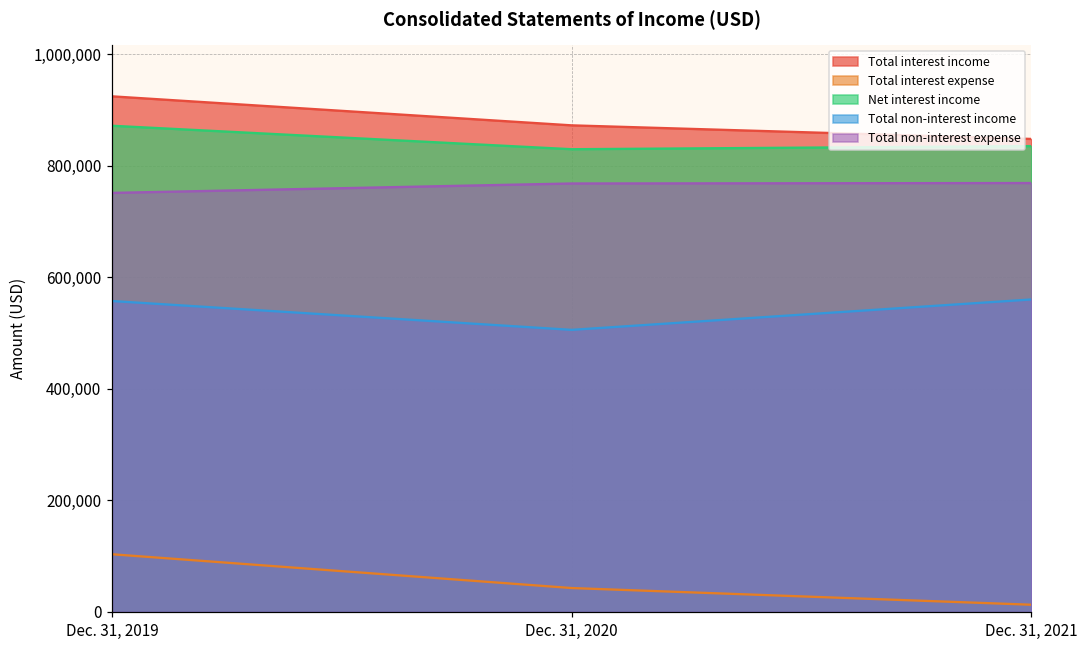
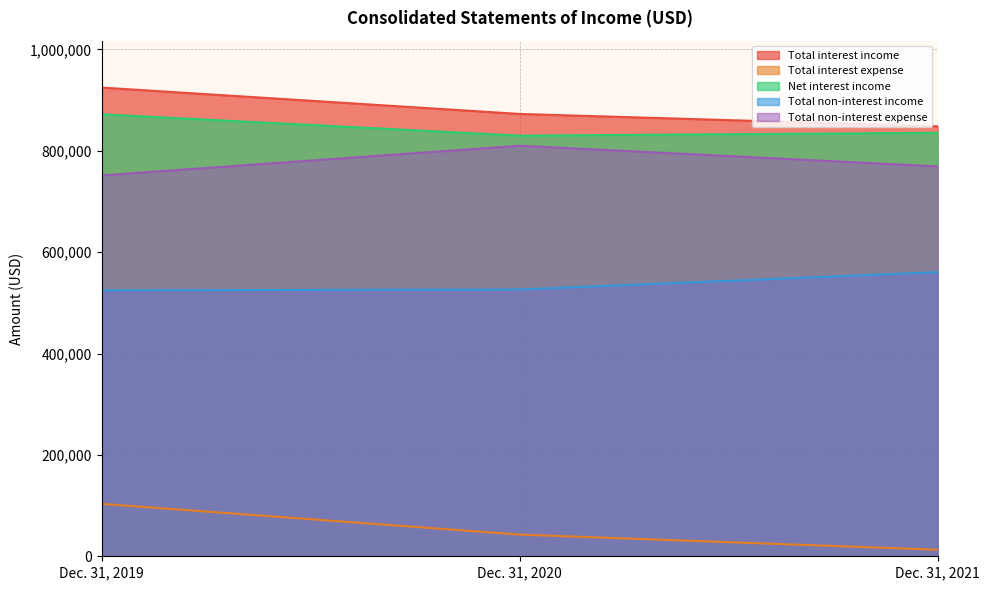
Total non-interest income, Dec. 31, 2019: 560,000 -> 520,000
Total non-interest income, Dec. 31, 2020: 510,000 -> 530,000
Total non-interest expense, Dec. 31, 2020: 770,000 -> 810,000
